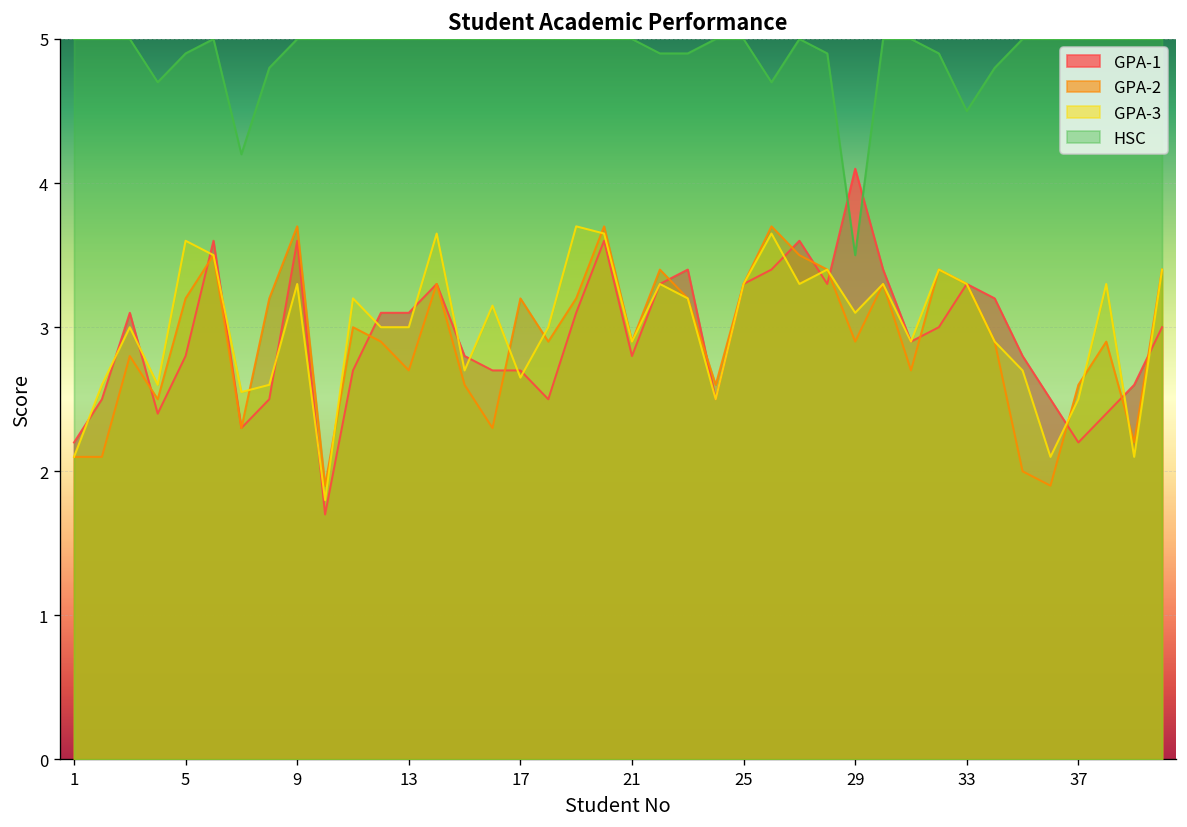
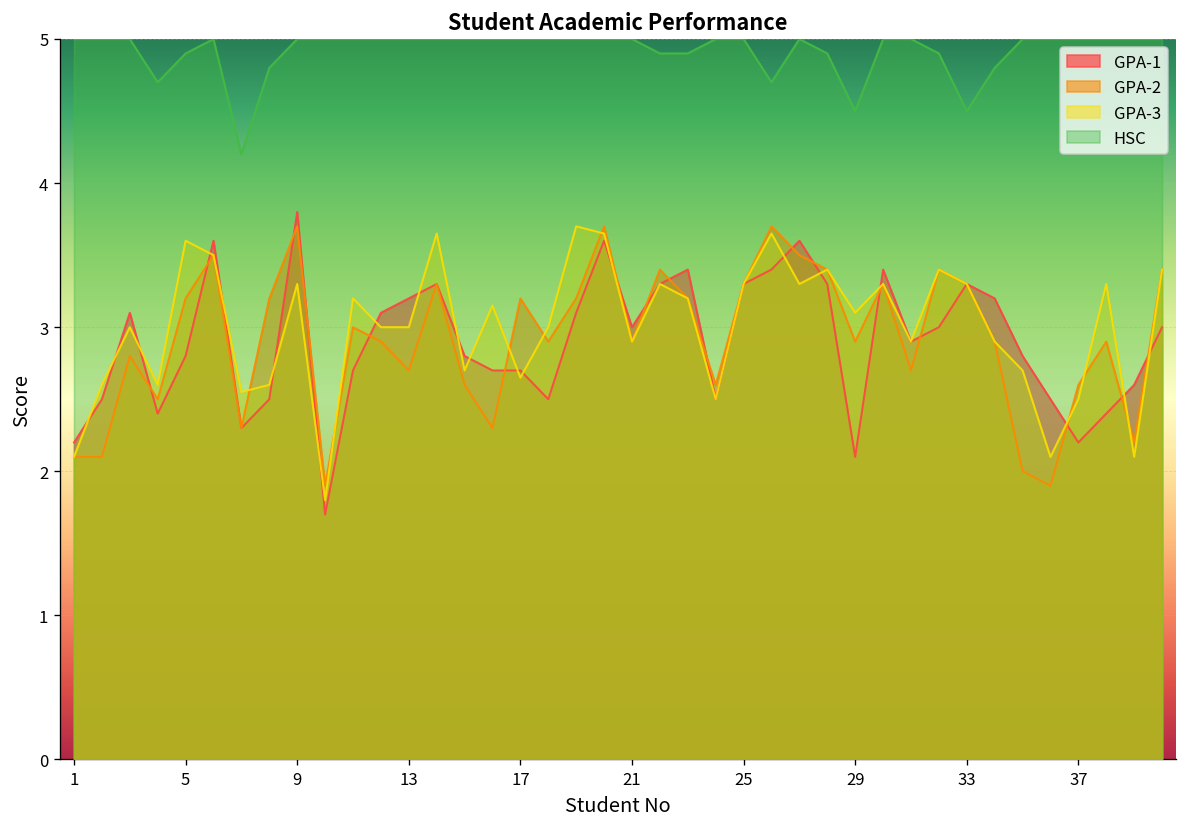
GPA-1, 9: 3.6 -> 3.8
GPA-1, 13: 3.1 -> 3.2
GPA-1, 21: 2.8 -> 3.0
GPA-1, 29: 4.1 -> 2.1
HSC, 29: 3.5 -> 4.5
